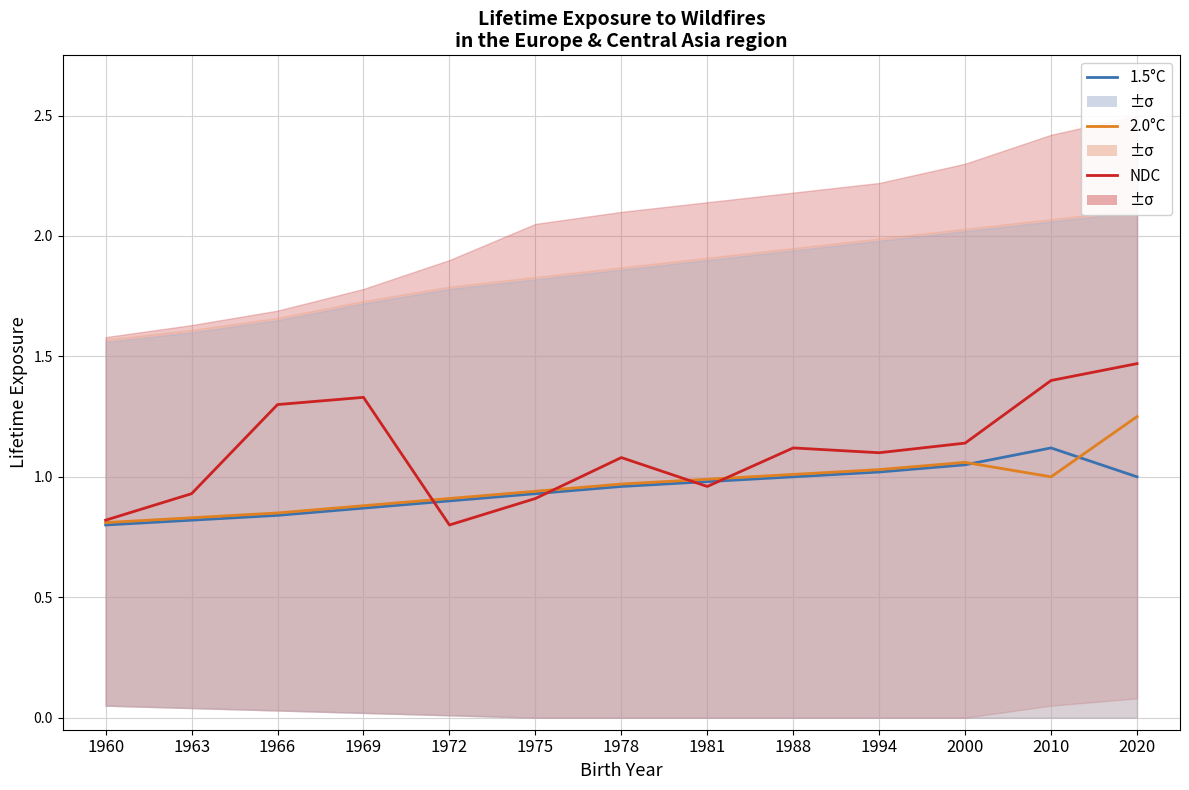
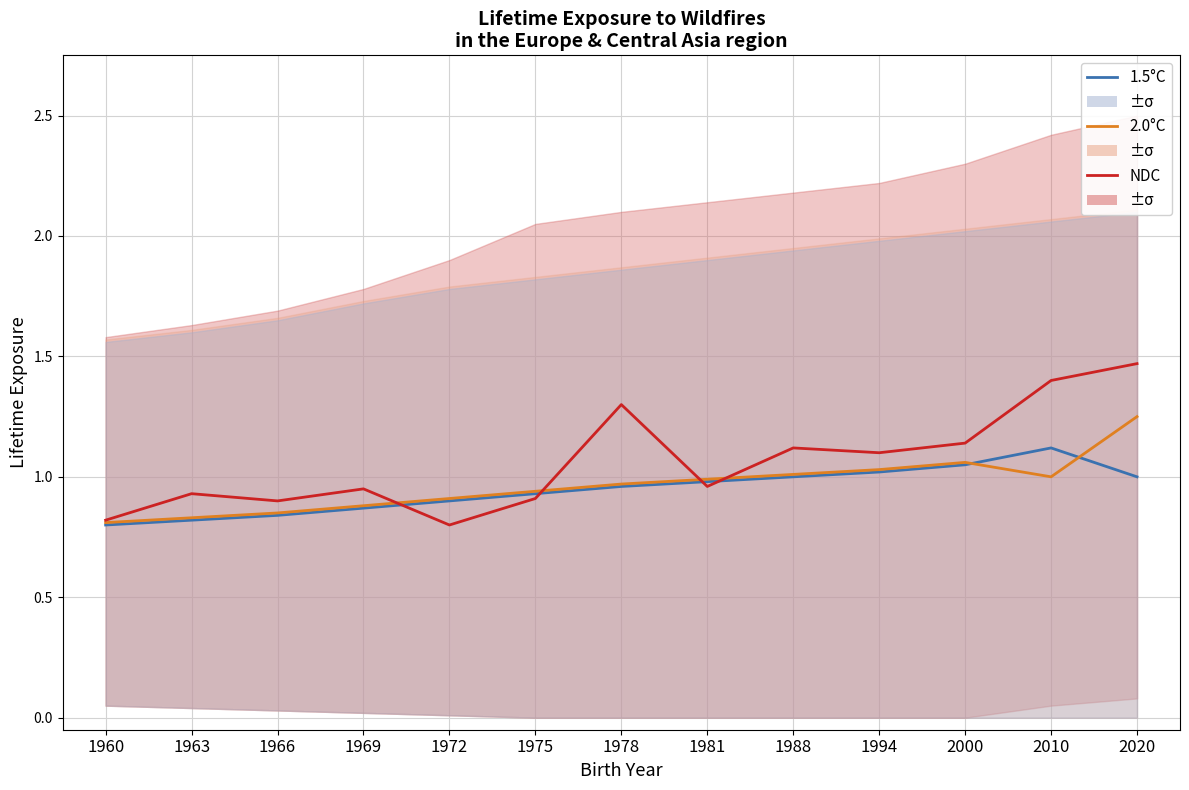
NDC, 1966: 1.3 -> 0.9
NDC, 1969: 1.33 -> 0.95
NDC, 1978: 1.08 -> 1.30
